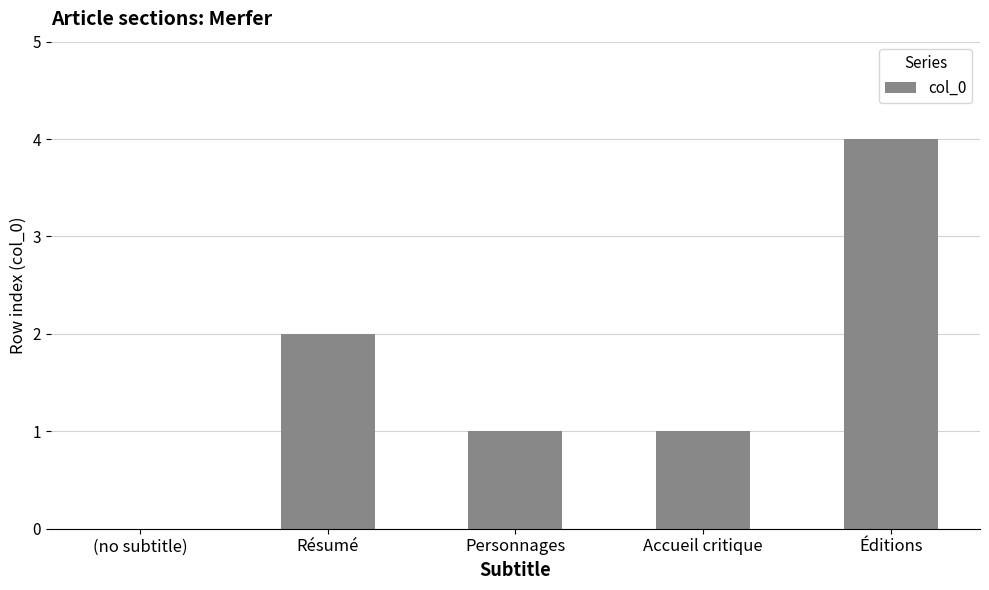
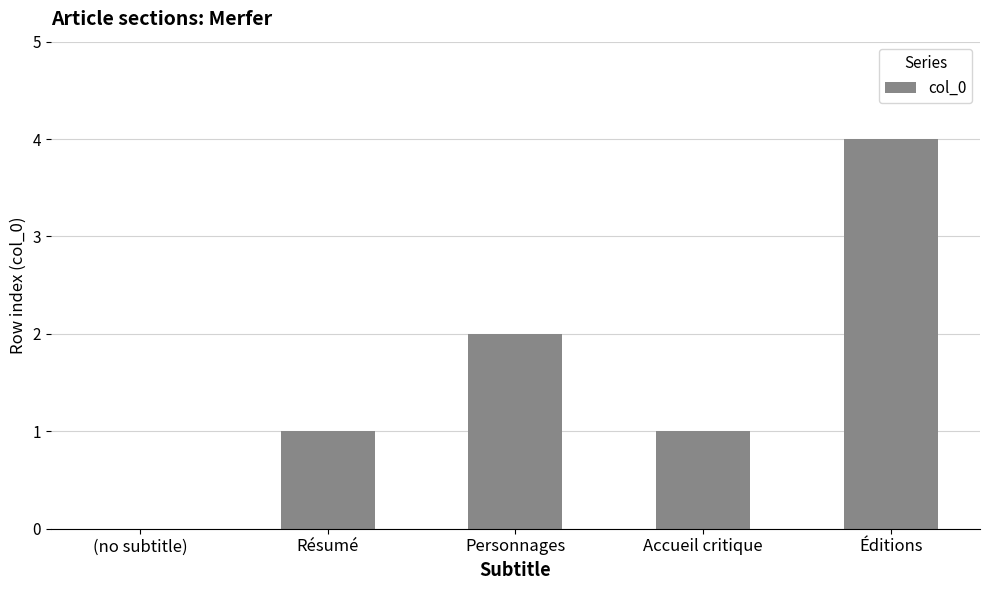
Résumé: 2 -> 1
Personnages: 1 -> 2
